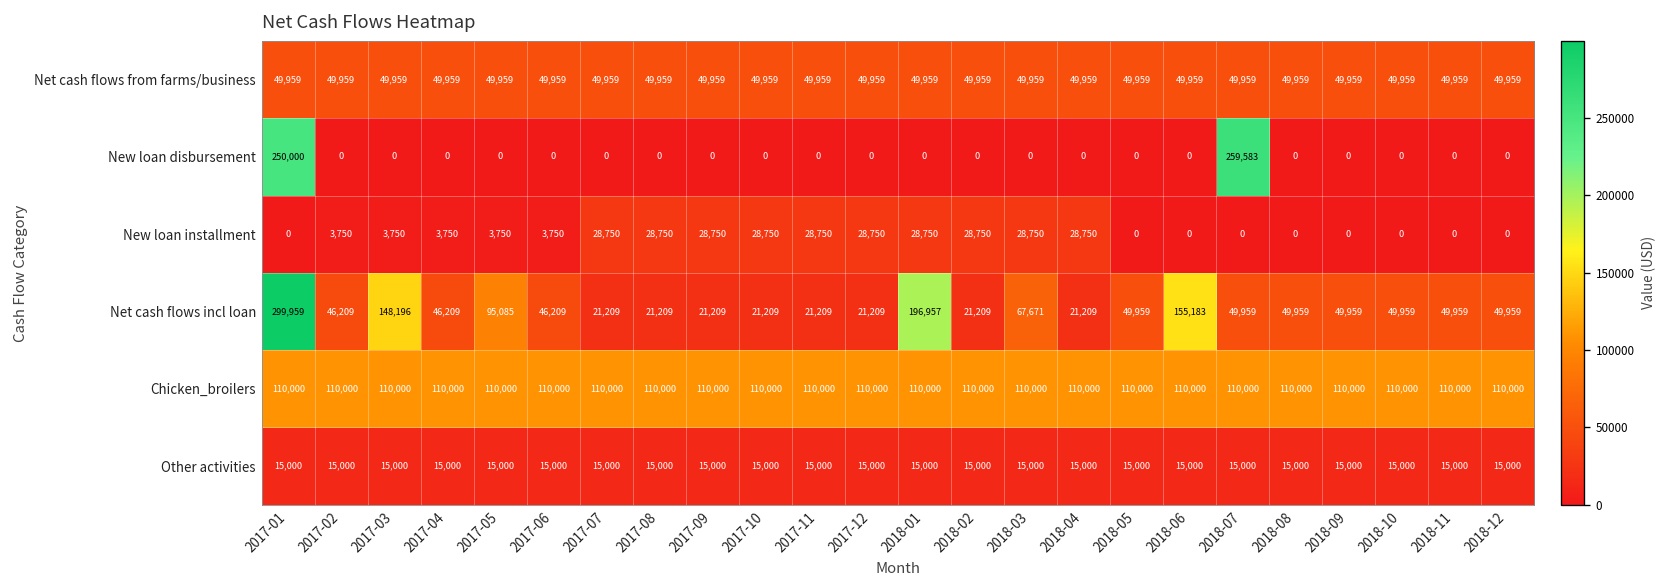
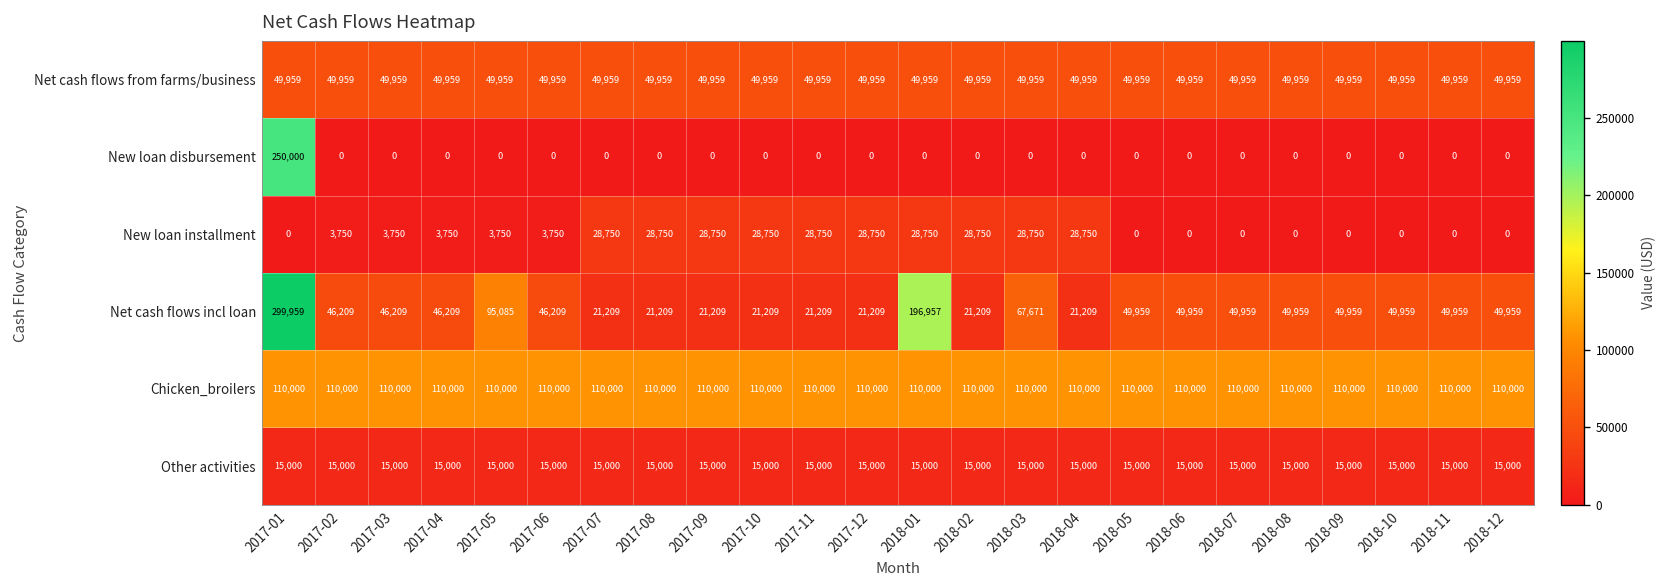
New loan disbursement, 2018-07: 259,583 -> 0
Net cash flows incl loan, 2017-03: 148,196 -> 46,209
Net cash flows incl loan, 2018-06: 155,183 -> 49,959
